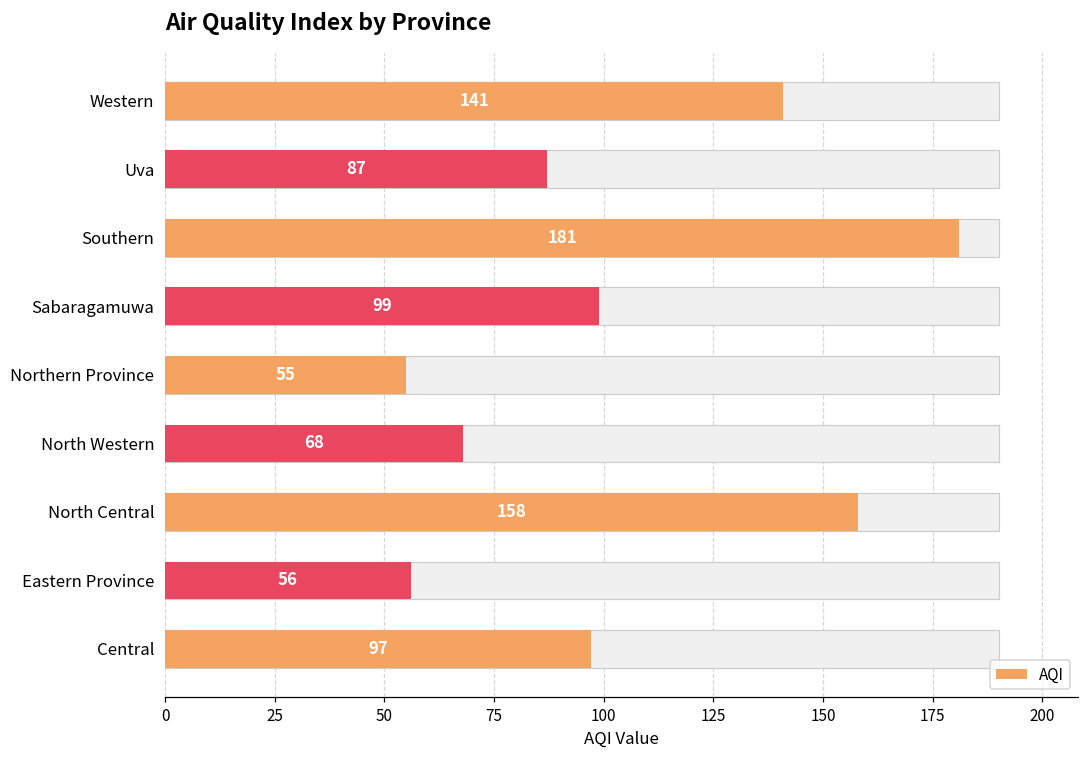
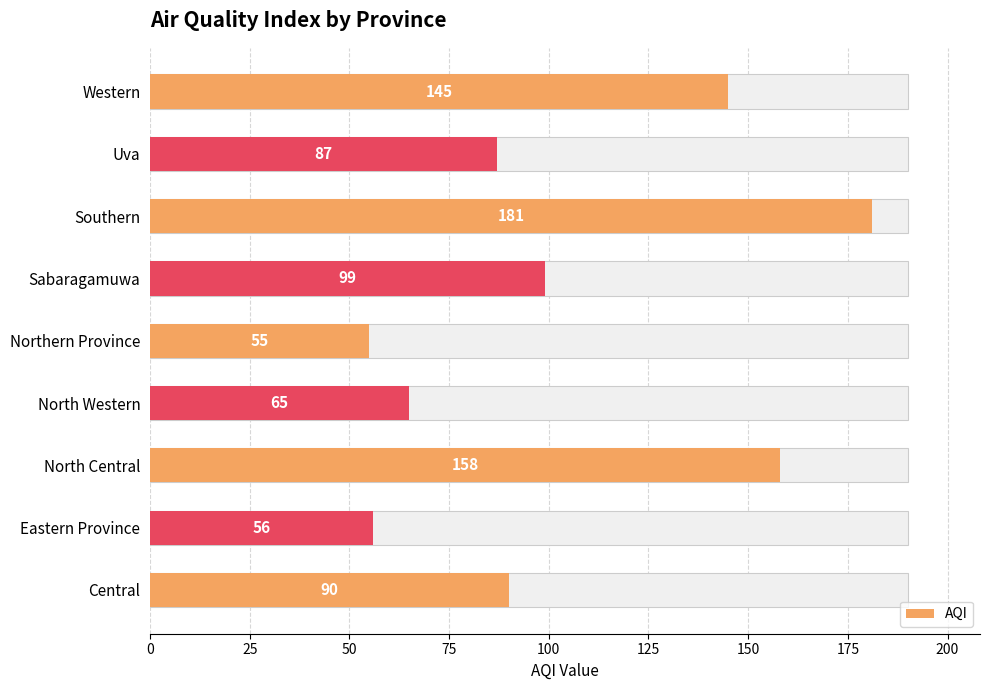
AQI, Western: 141 -> 145
AQI, North Western: 68 -> 65
AQI, Central: 97 -> 90
